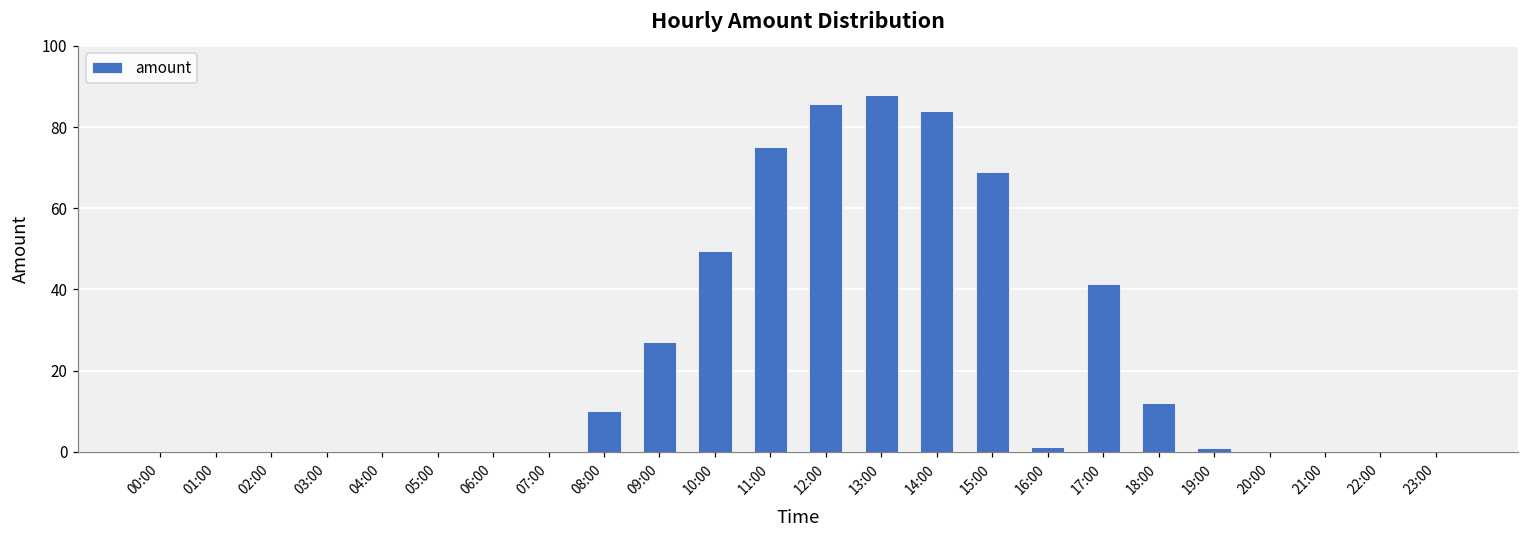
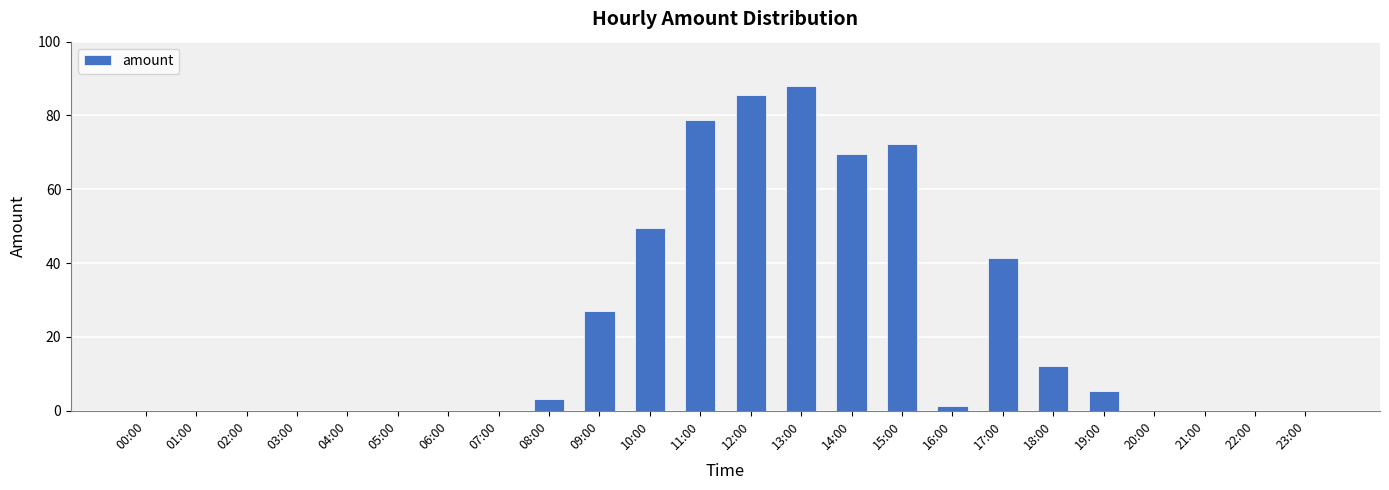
08:00: 10 -> 3
11:00: 75 -> 79
14:00: 84 -> 70
15:00: 69 -> 72
19:00: 1 -> 5
